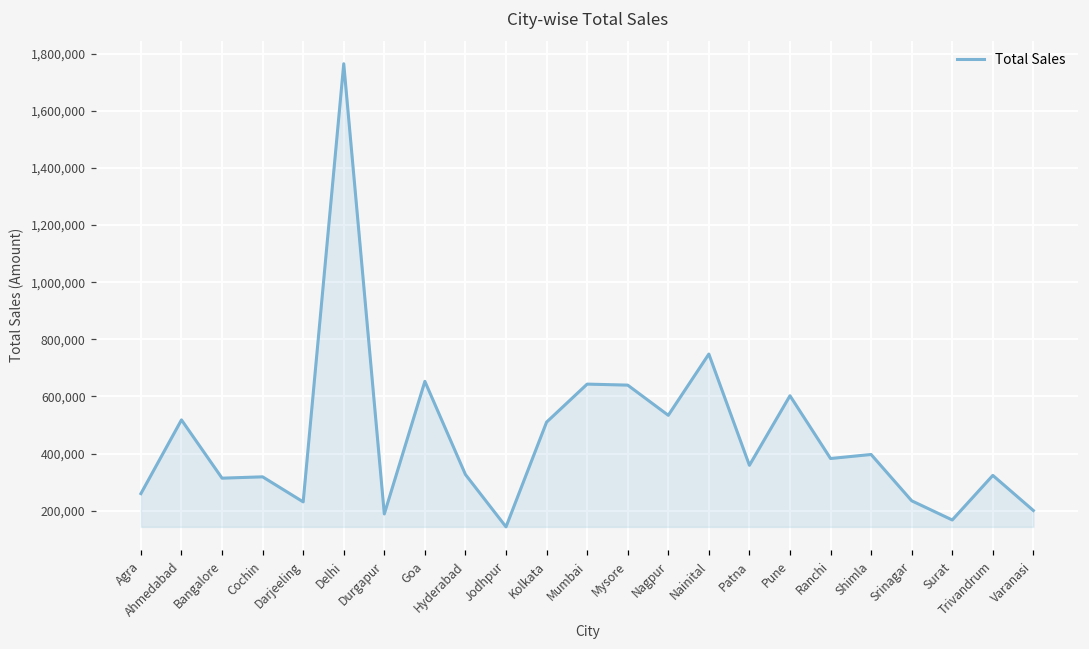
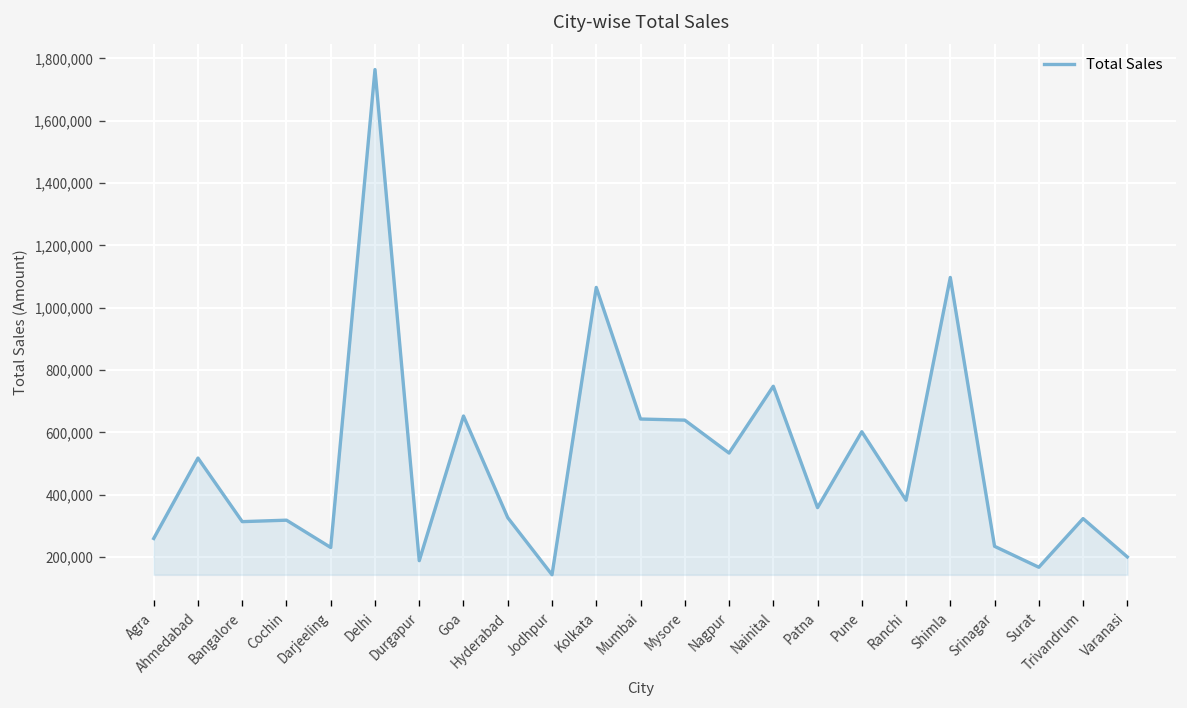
Kolkata: 510,000 -> 1,070,000
Shimla: 400,000 -> 1,100,000
